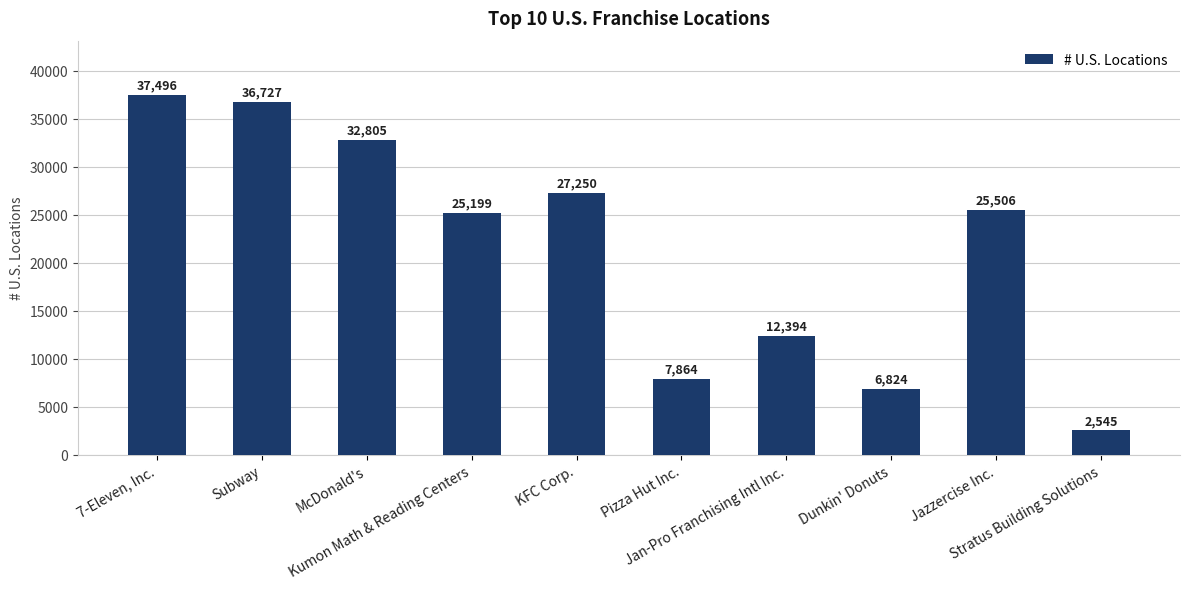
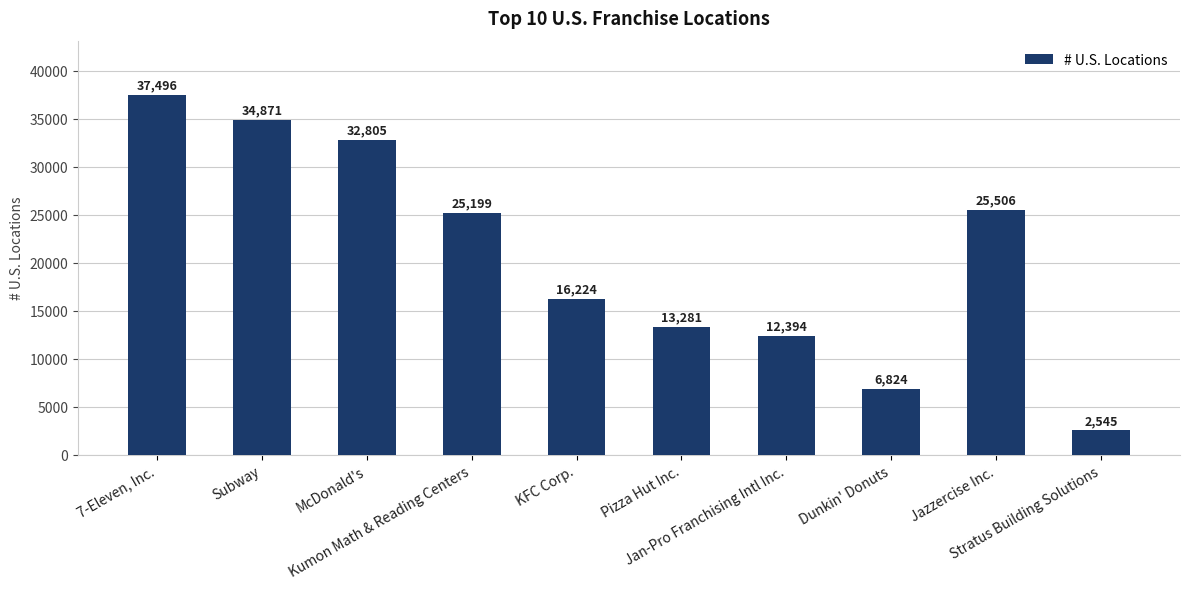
Subway: 36,727 -> 34,871
KFC Corp.: 27,250 -> 16,224
Pizza Hut Inc.: 7,864 -> 13,281
